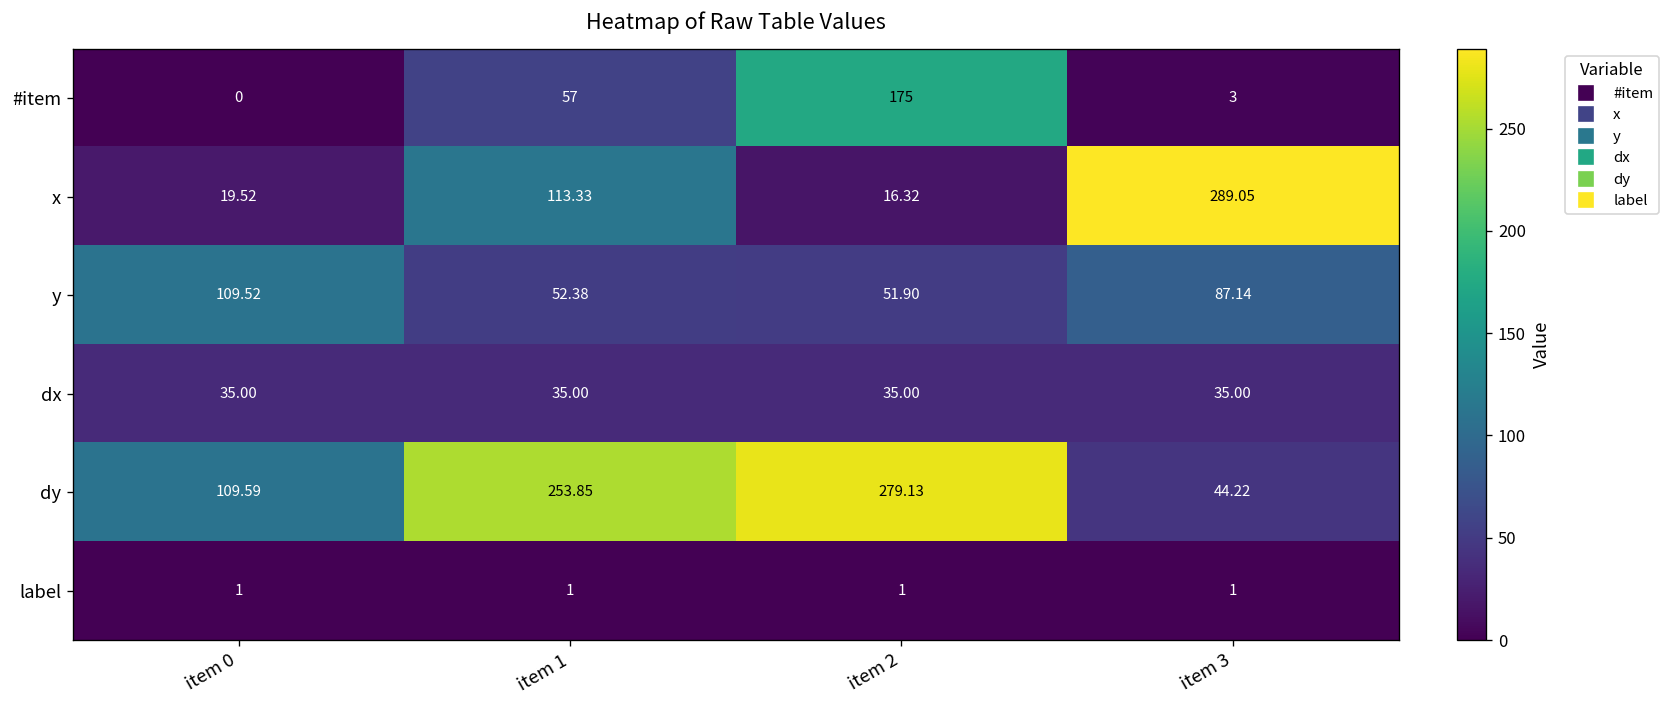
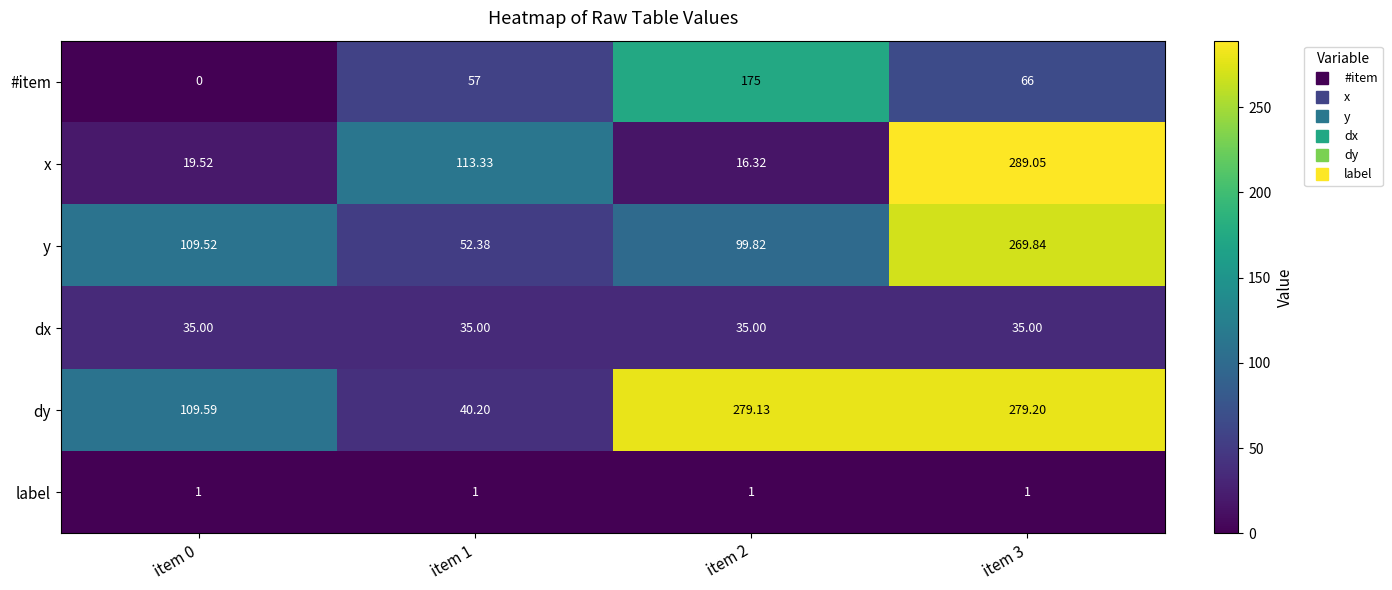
#item, item 3: 3 -> 66
y, item 2: 51.90 -> 99.82
y, item 3: 87.14 -> 269.84
dy, item 1: 253.85 -> 40.20
dy, item 3: 44.22 -> 279.20
